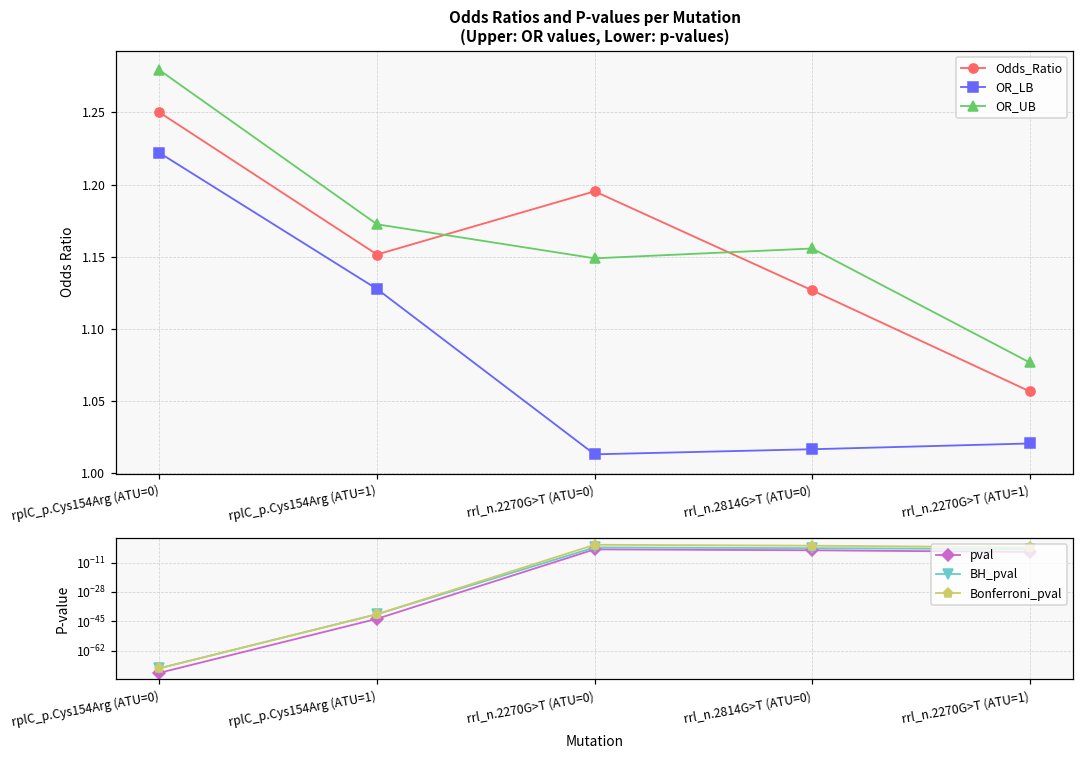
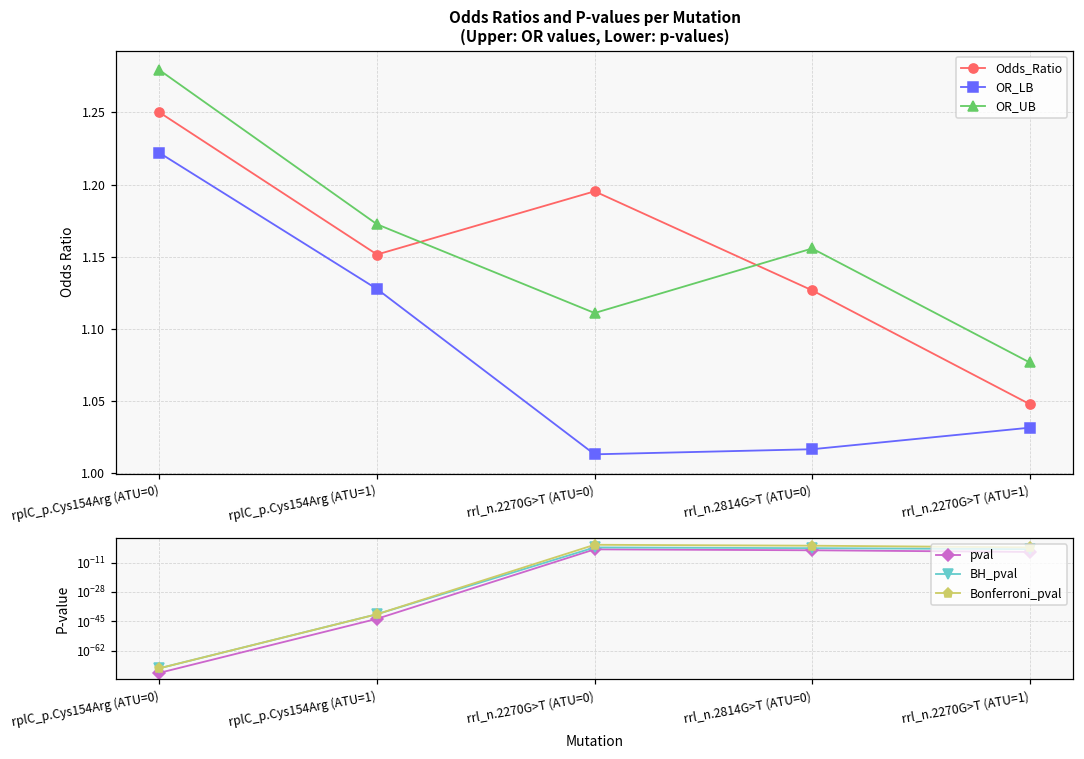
Odds Ratios and P-values per Mutation (Upper: OR values, Lower: p-values), OR_UB, rrl_n.2270G>T (ATU=0): 1.149 -> 1.111
Odds Ratios and P-values per Mutation (Upper: OR values, Lower: p-values), Odds_Ratio, rrl_n.2270G>T (ATU=1): 1.057 -> 1.048
Odds Ratios and P-values per Mutation (Upper: OR values, Lower: p-values), OR_LB, rrl_n.2270G>T (ATU=1): 1.021 -> 1.032
